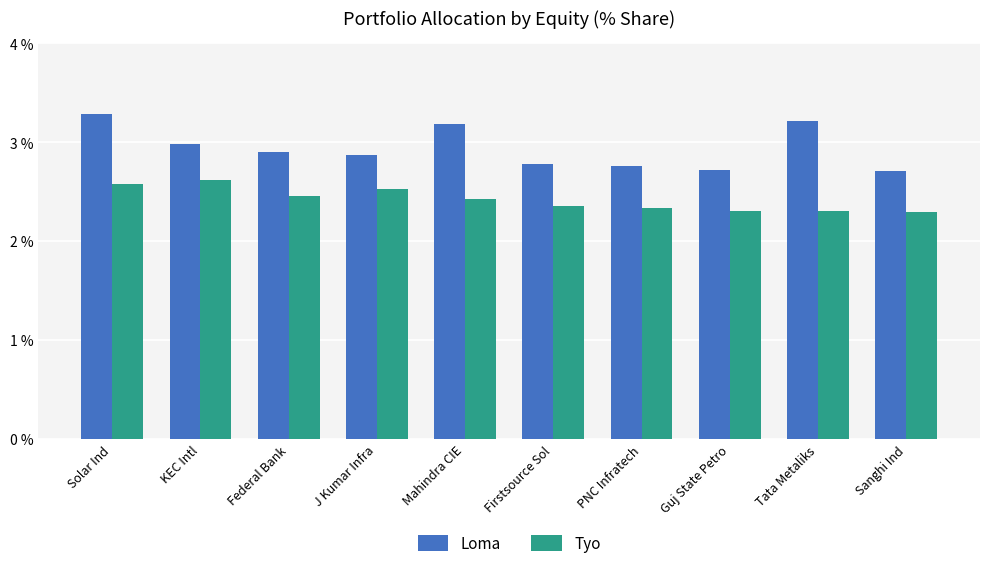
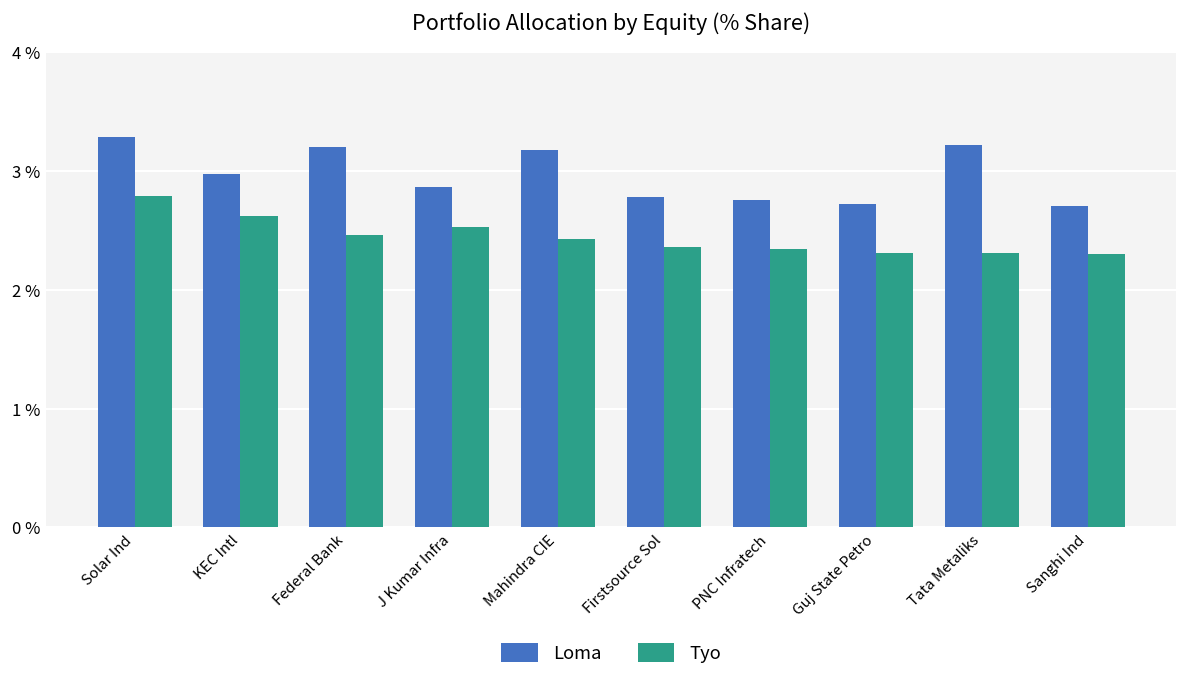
Tyo, Solar Ind: 2.6 % -> 2.8 %
Loma, Federal Bank: 2.9 % -> 3.2 %
